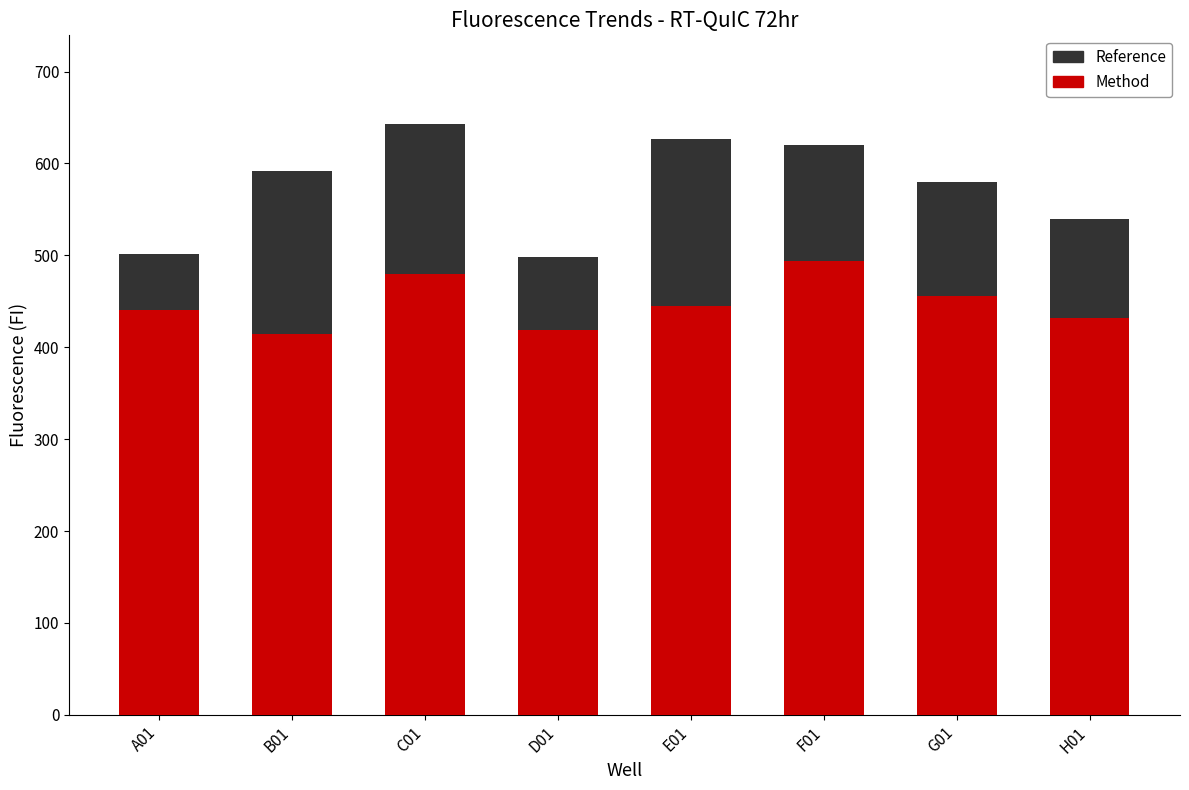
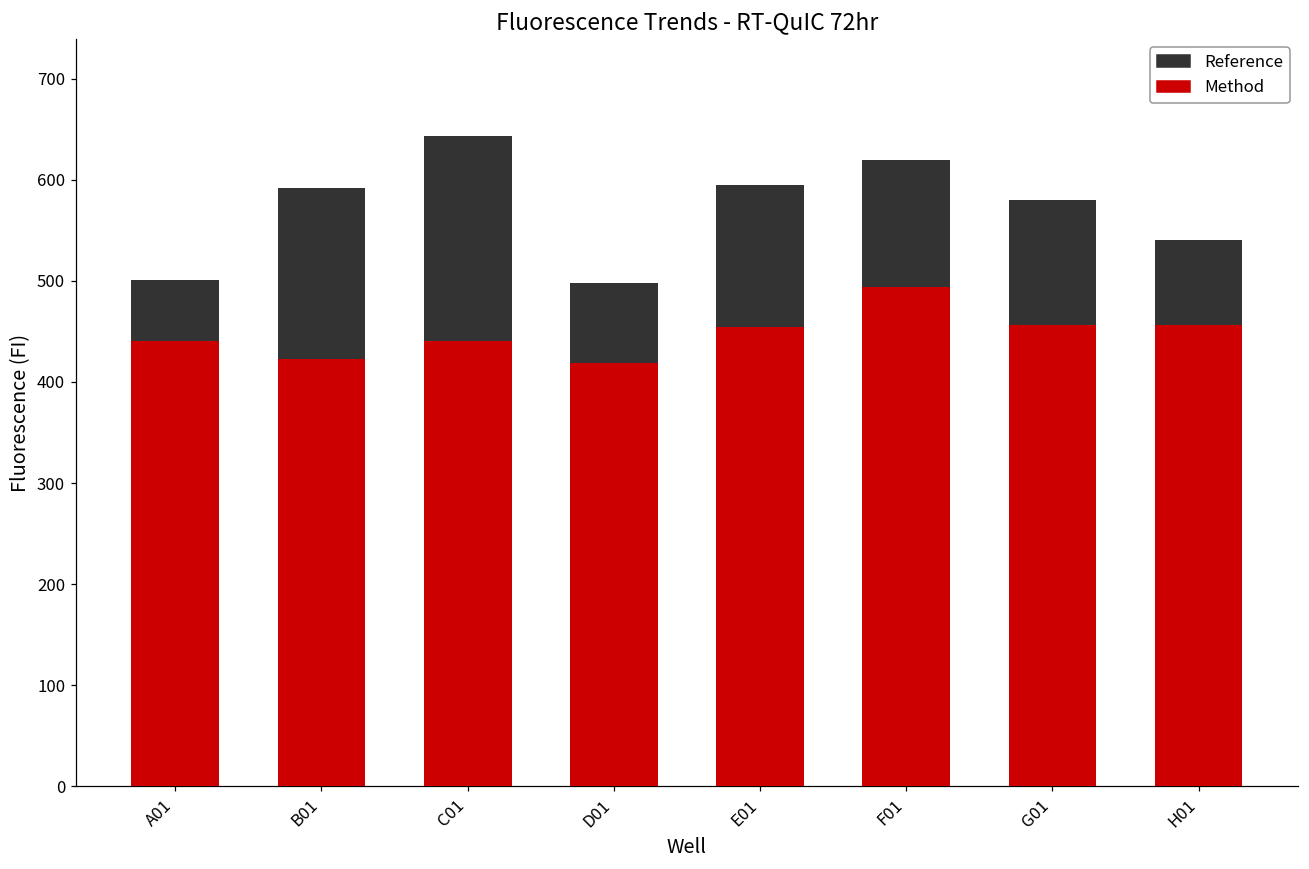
Method, B01: 410 -> 420
Method, C01: 480 -> 440
Reference, E01: 630 -> 600
Method, E01: 445 -> 454
Method, H01: 430 -> 460
